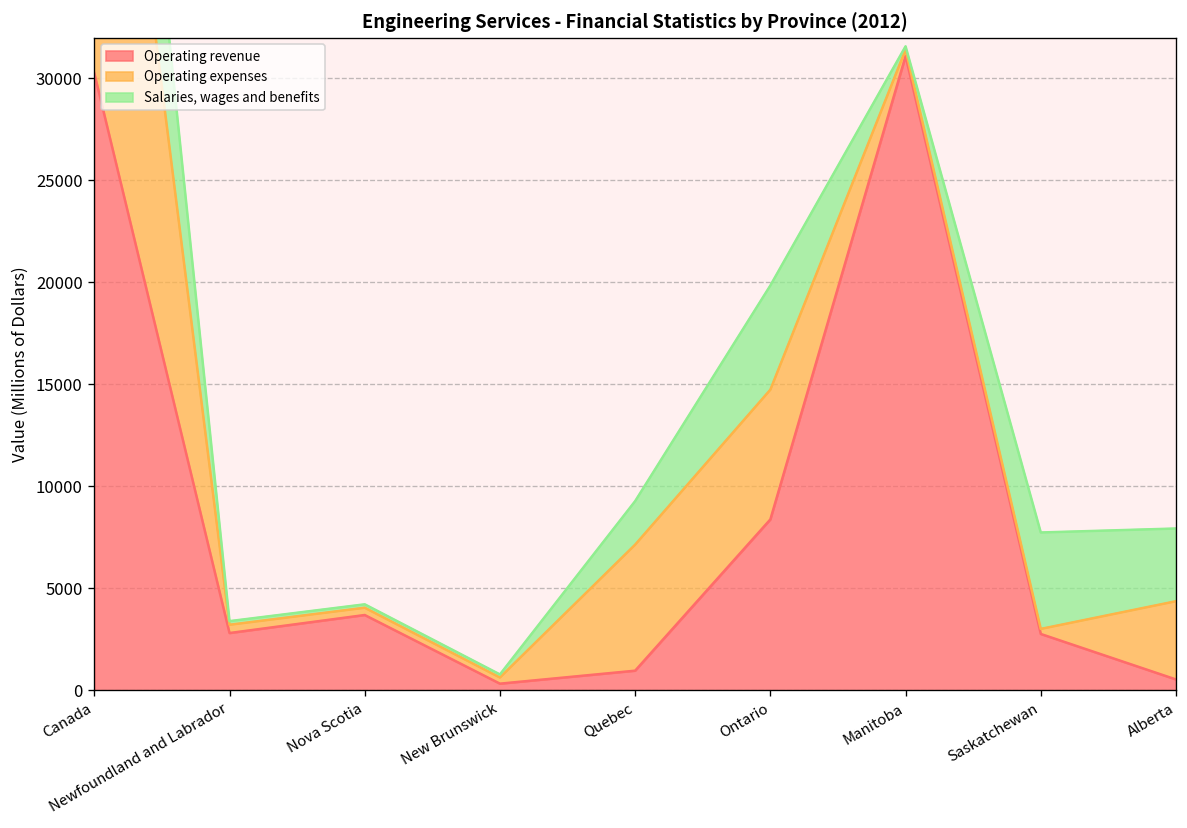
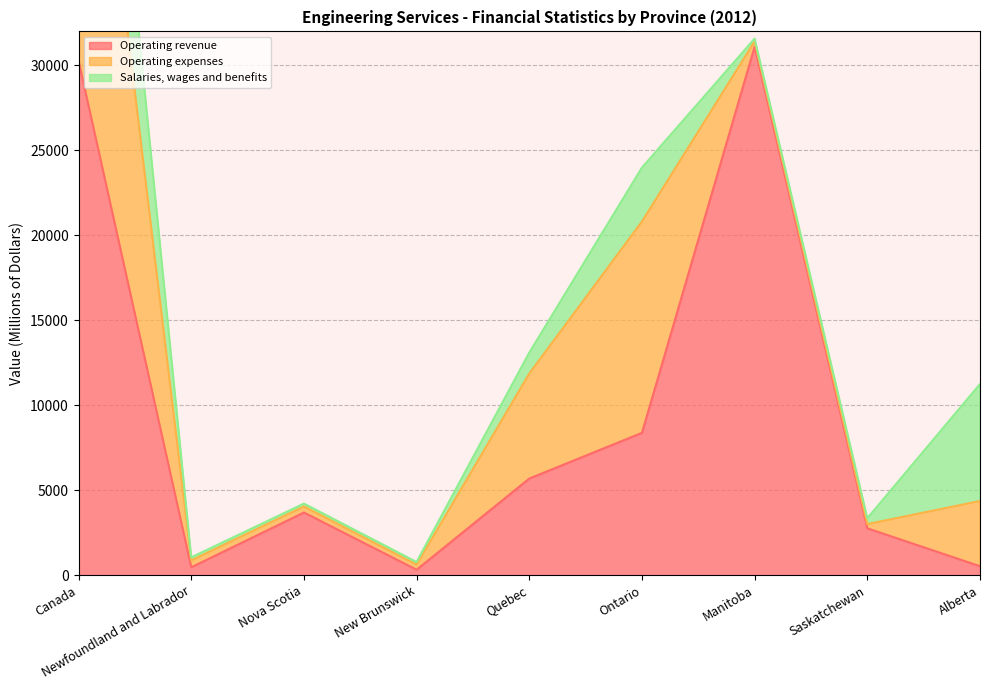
Operating revenue, Newfoundland and Labrador: 2800 -> 500
Operating revenue, Quebec: 1000 -> 5700
Salaries, wages and benefits, Quebec: 2100 -> 1200
Operating expenses, Ontario: 6400 -> 12400
Salaries, wages and benefits, Ontario: 5100 -> 3200
Salaries, wages and benefits, Saskatchewan: 4700 -> 300
Salaries, wages and benefits, Alberta: 3600 -> 6900
